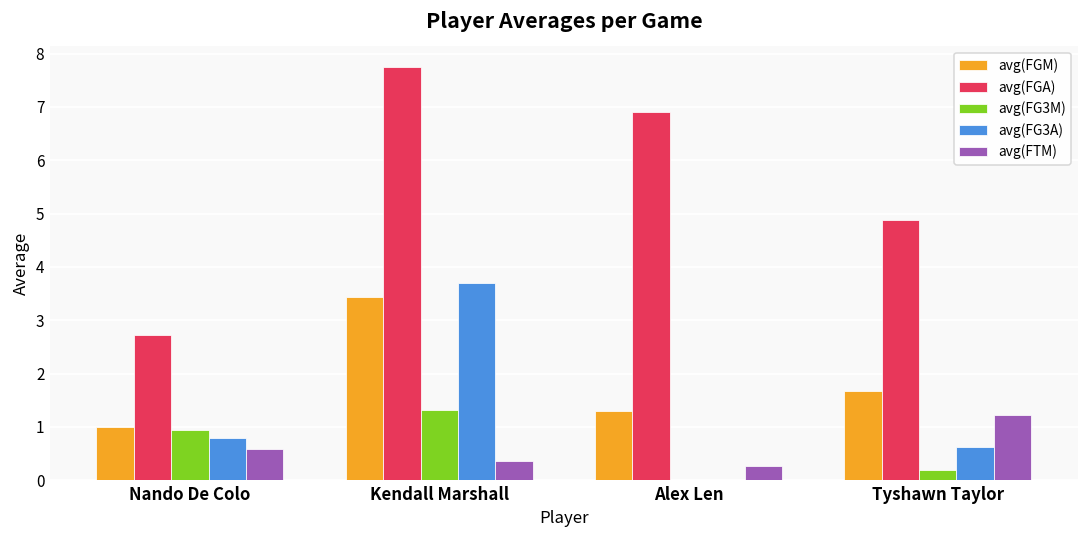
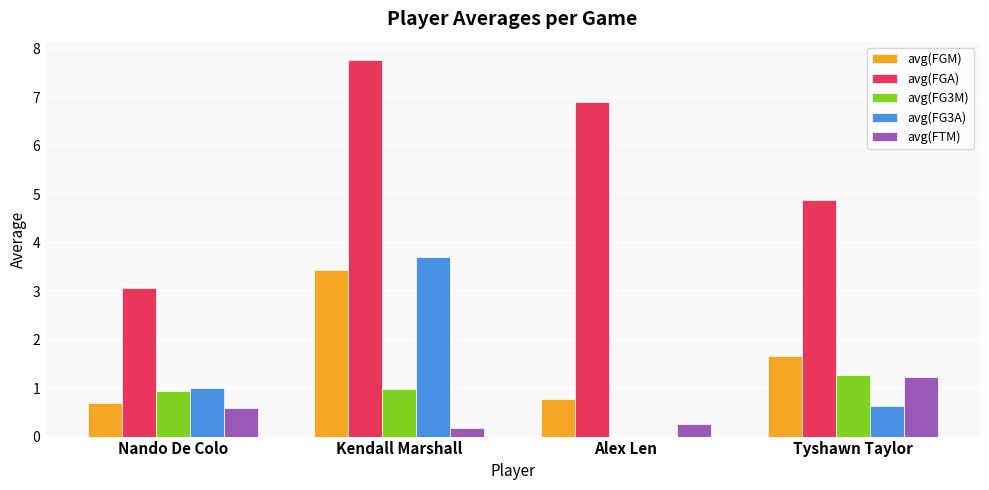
avg(FGM), Nando De Colo: 1.0 -> 0.7
avg(FGA), Nando De Colo: 2.7 -> 3.1
avg(FG3A), Nando De Colo: 0.8 -> 1.0
avg(FG3M), Kendall Marshall: 1.3 -> 1.0
avg(FTM), Kendall Marshall: 0.4 -> 0.2
avg(FGM), Alex Len: 1.3 -> 0.8
avg(FG3M), Tyshawn Taylor: 0.2 -> 1.3
